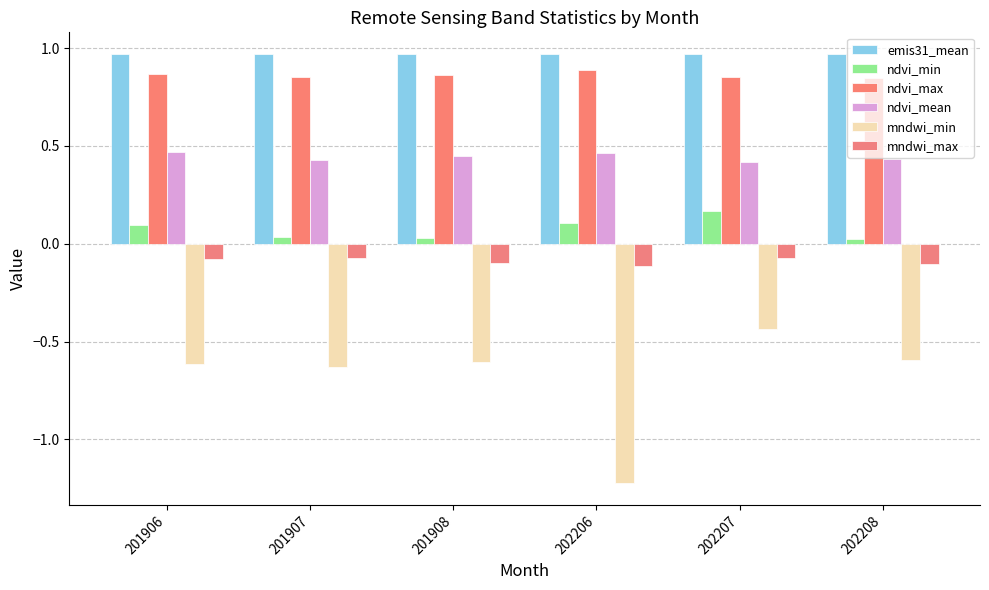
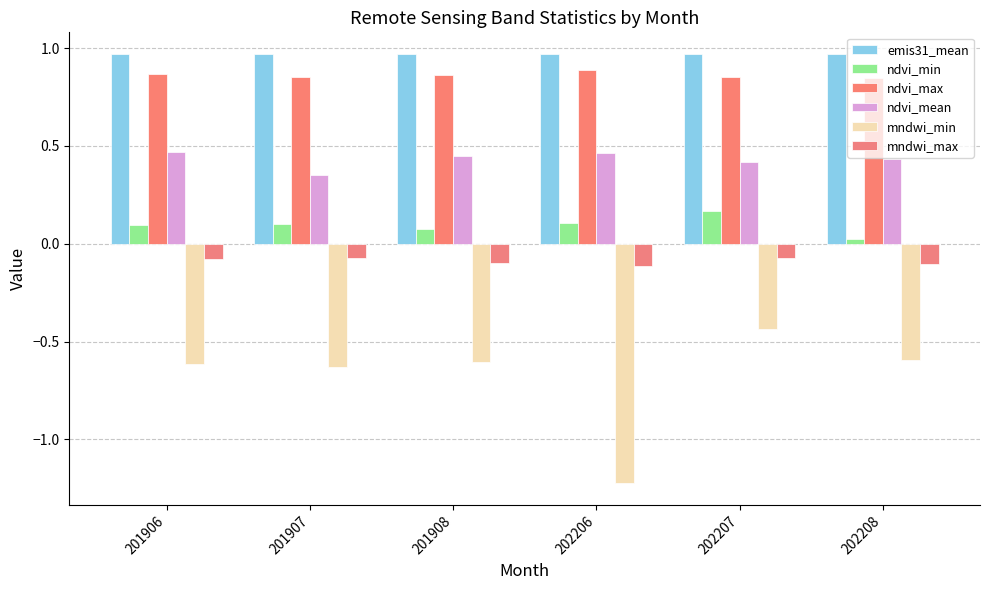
ndvi_min, 201907: 0.03 -> 0.10
ndvi_mean, 201907: 0.43 -> 0.35
ndvi_min, 201908: 0.03 -> 0.07
